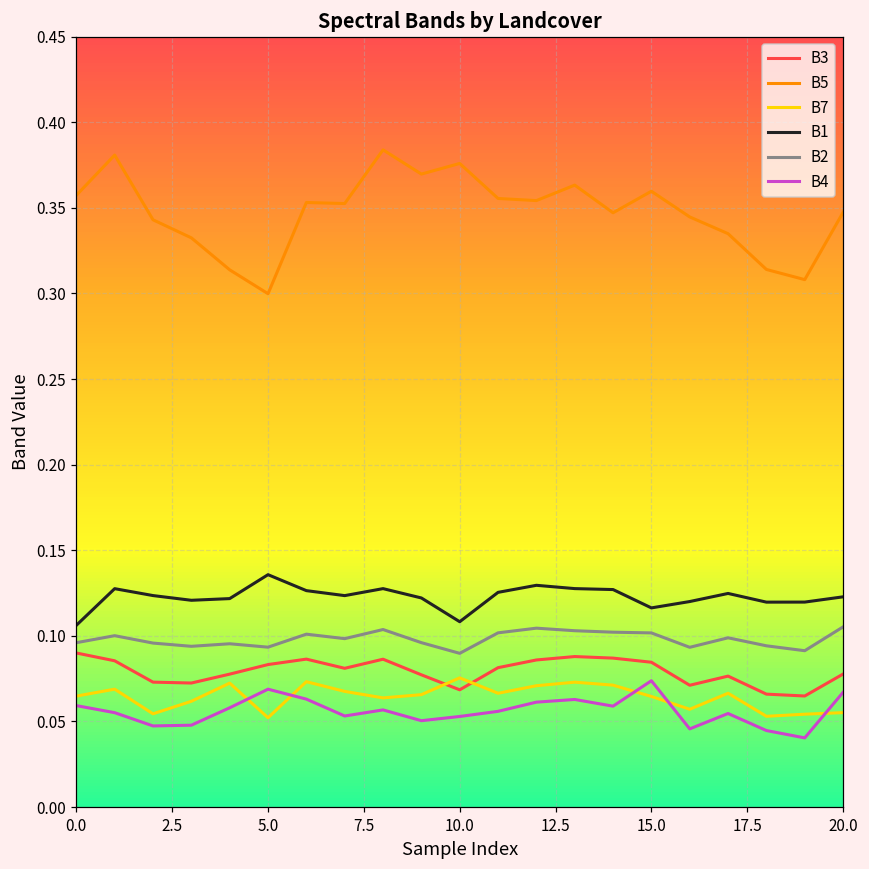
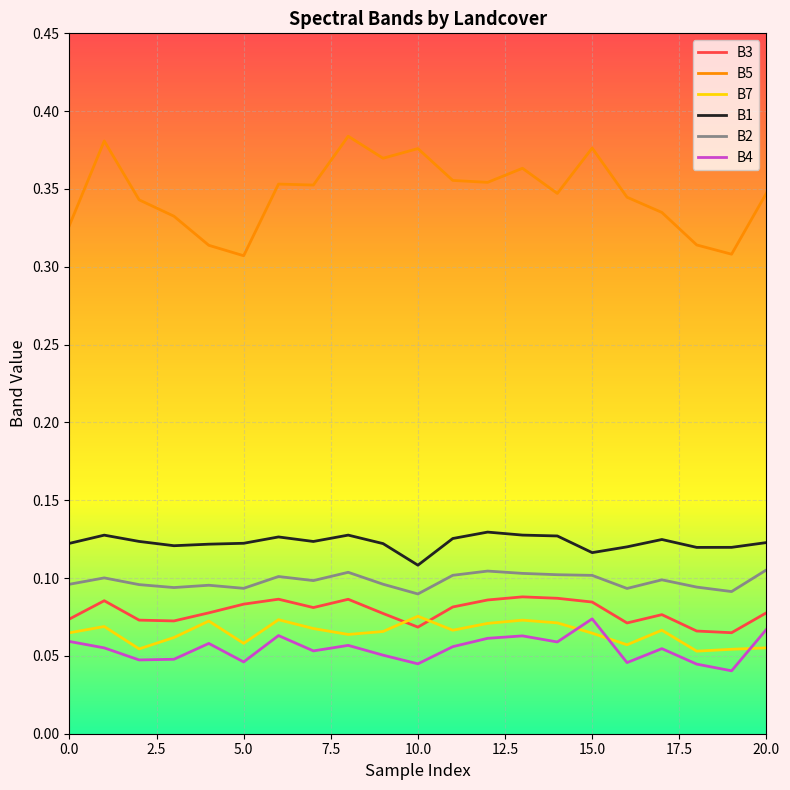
B3, 0.0: 0.090 -> 0.074
B5, 0.0: 0.357 -> 0.327
B1, 0.0: 0.106 -> 0.122
B5, 5.0: 0.300 -> 0.307
B7, 5.0: 0.052 -> 0.058
B1, 5.0: 0.136 -> 0.122
B4, 5.0: 0.069 -> 0.046
B4, 10.0: 0.053 -> 0.045
B5, 15.0: 0.360 -> 0.376
